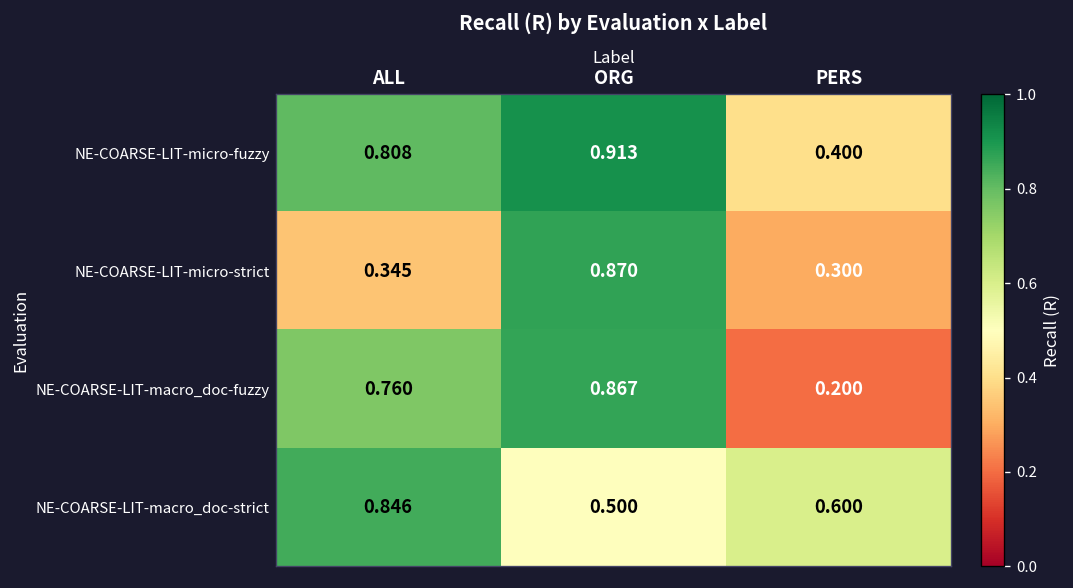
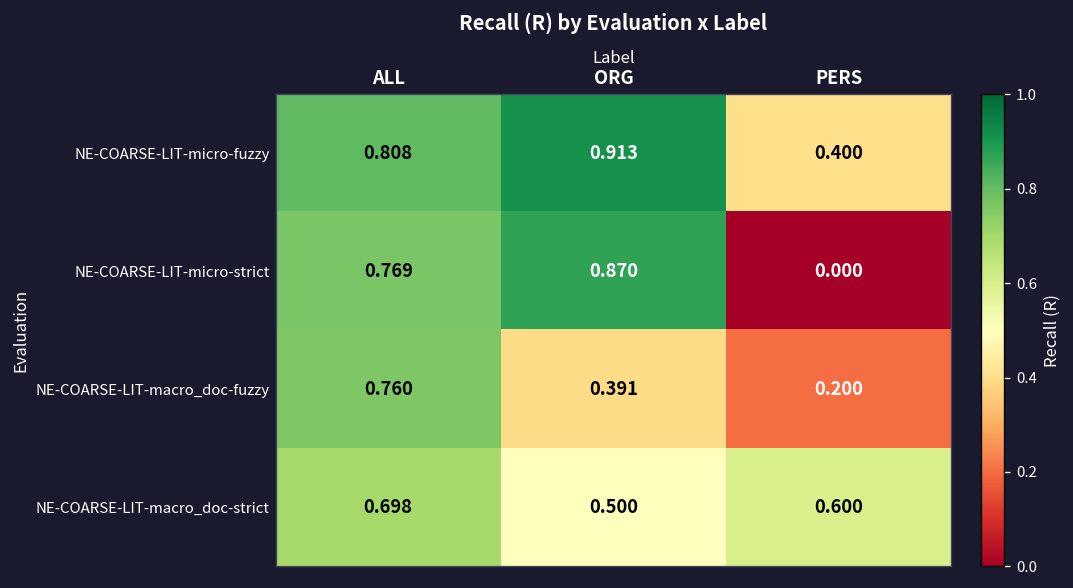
NE-COARSE-LIT-micro-strict, ALL: 0.345 -> 0.769
NE-COARSE-LIT-micro-strict, PERS: 0.300 -> 0.000
NE-COARSE-LIT-macro_doc-fuzzy, ORG: 0.867 -> 0.391
NE-COARSE-LIT-macro_doc-strict, ALL: 0.846 -> 0.698
